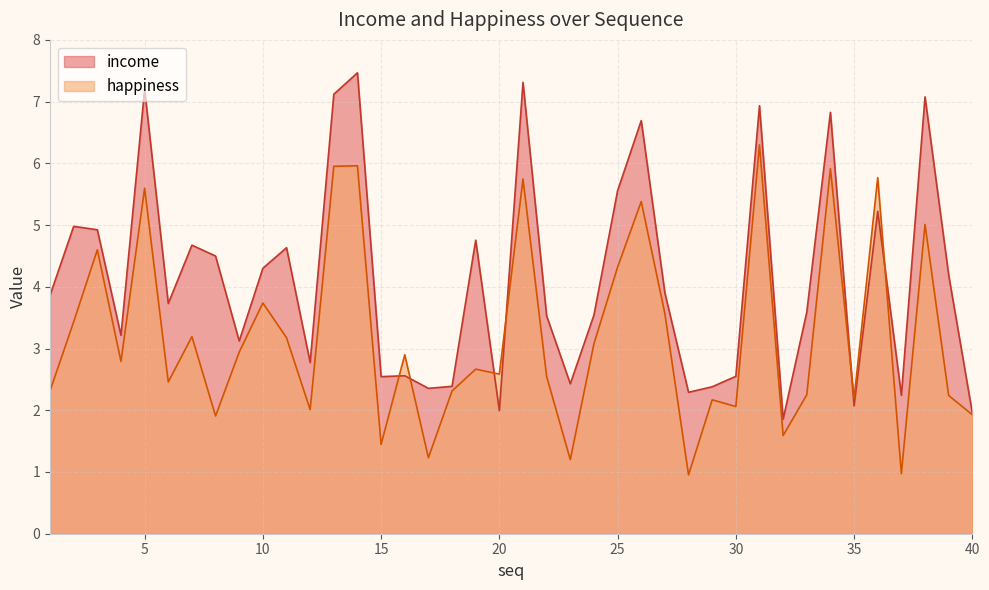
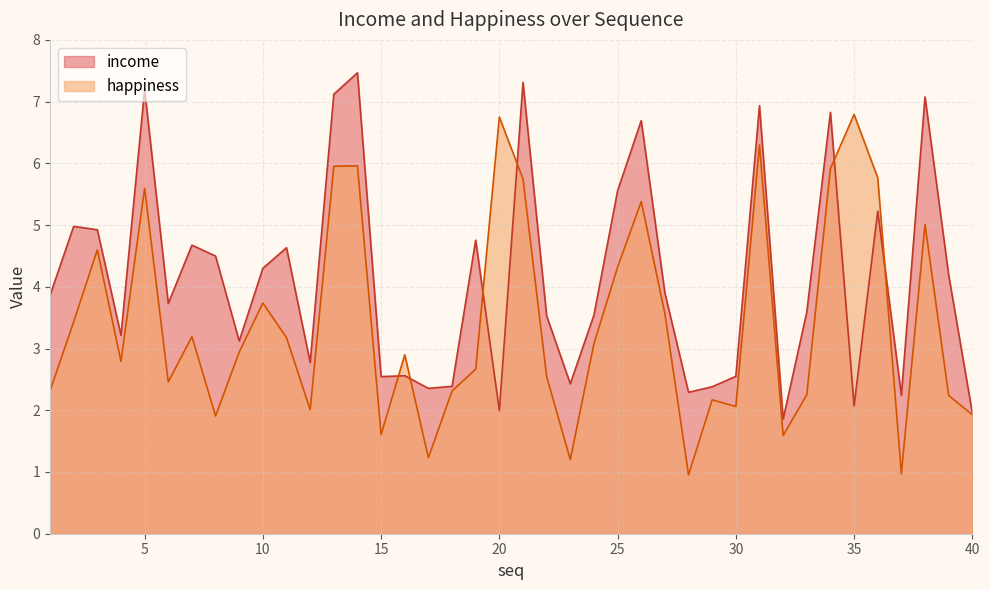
happiness, 15: 1.4 -> 1.6
happiness, 20: 2.6 -> 6.7
happiness, 35: 2.2 -> 6.8
